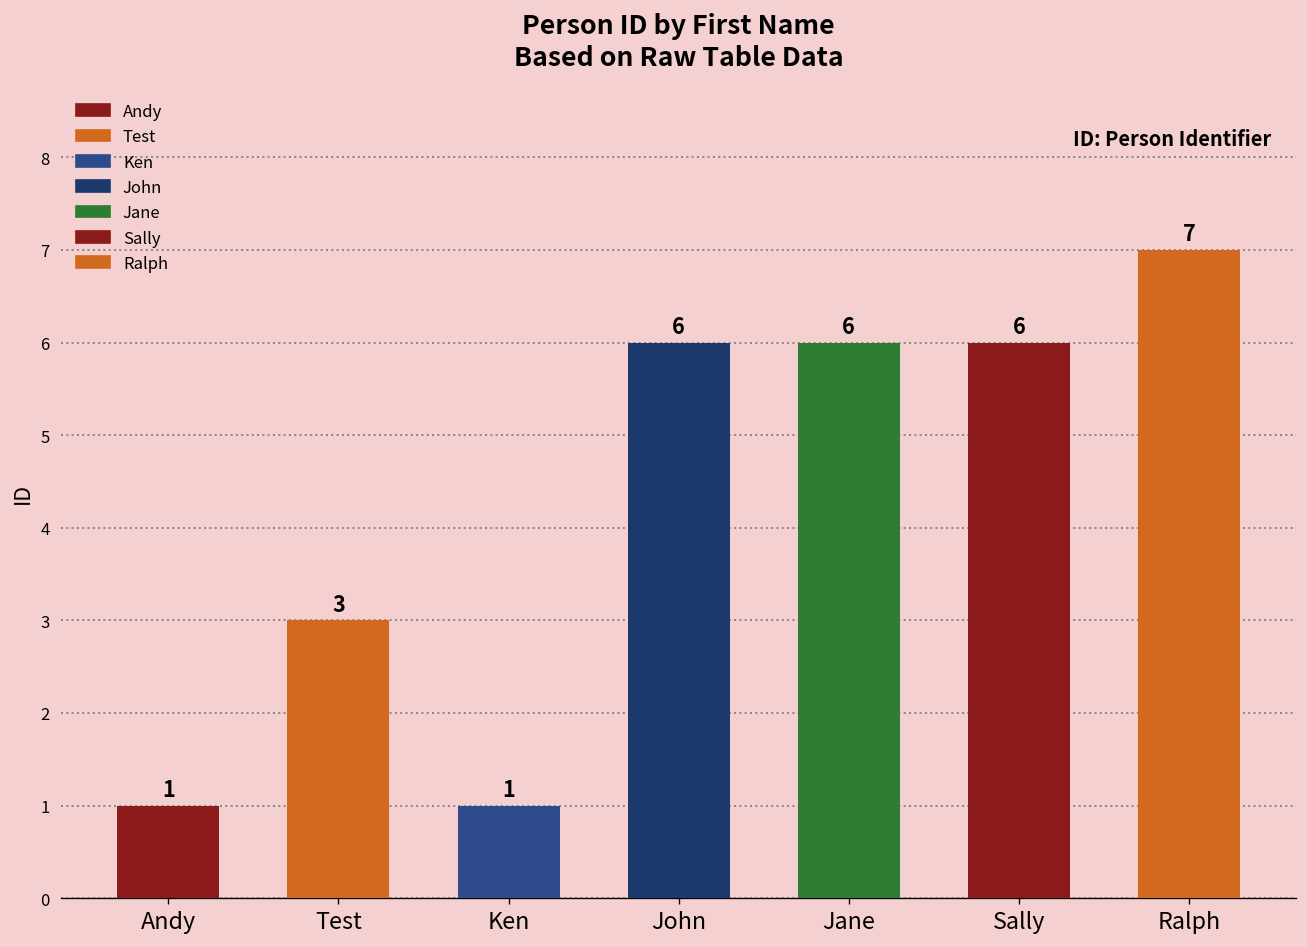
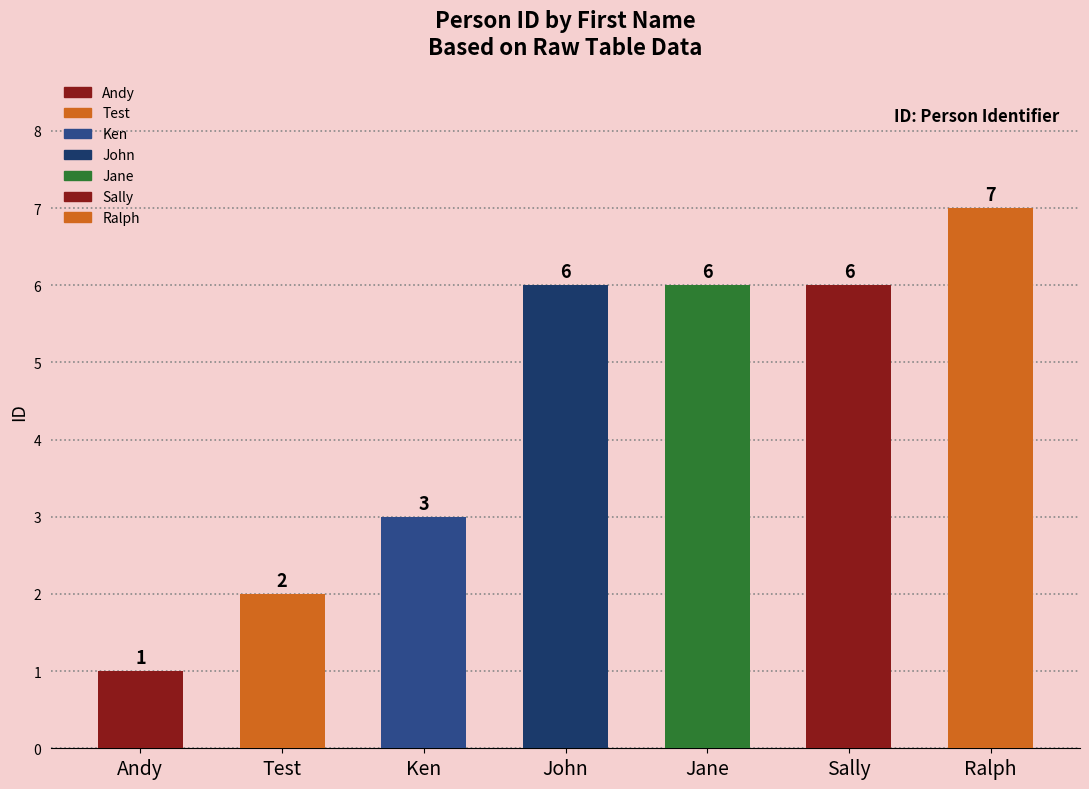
Test: 3 -> 2
Ken: 1 -> 3
